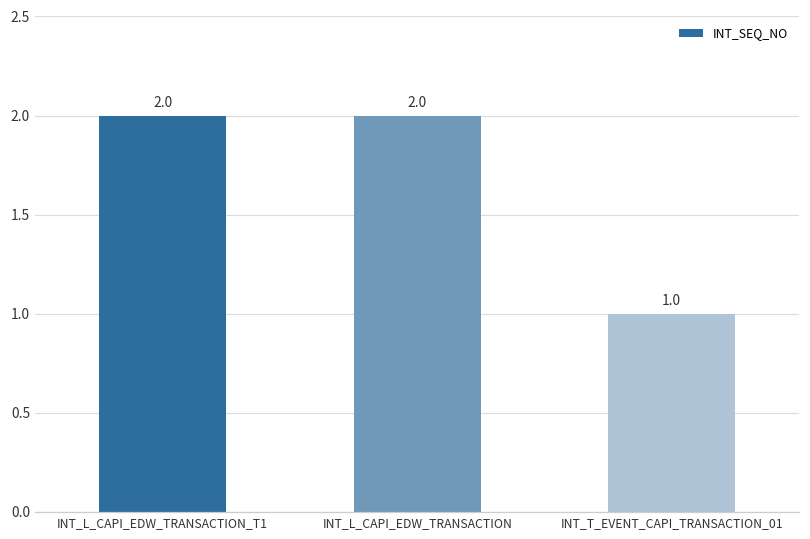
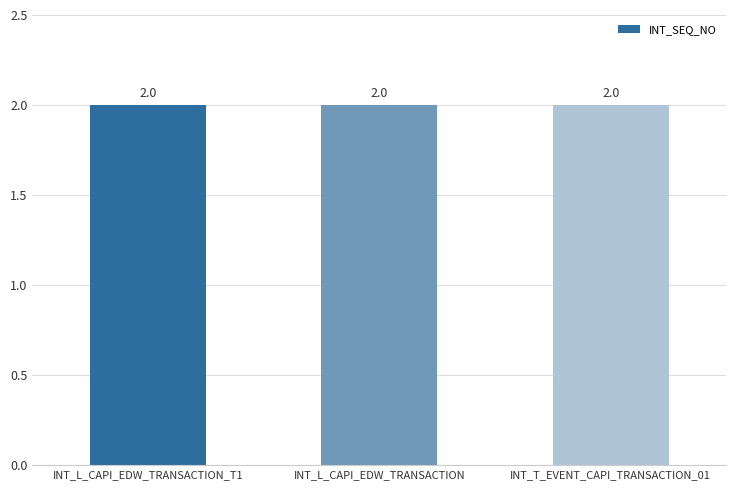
INT_T_EVENT_CAPI_TRANSACTION_01: 1.0 -> 2.0
